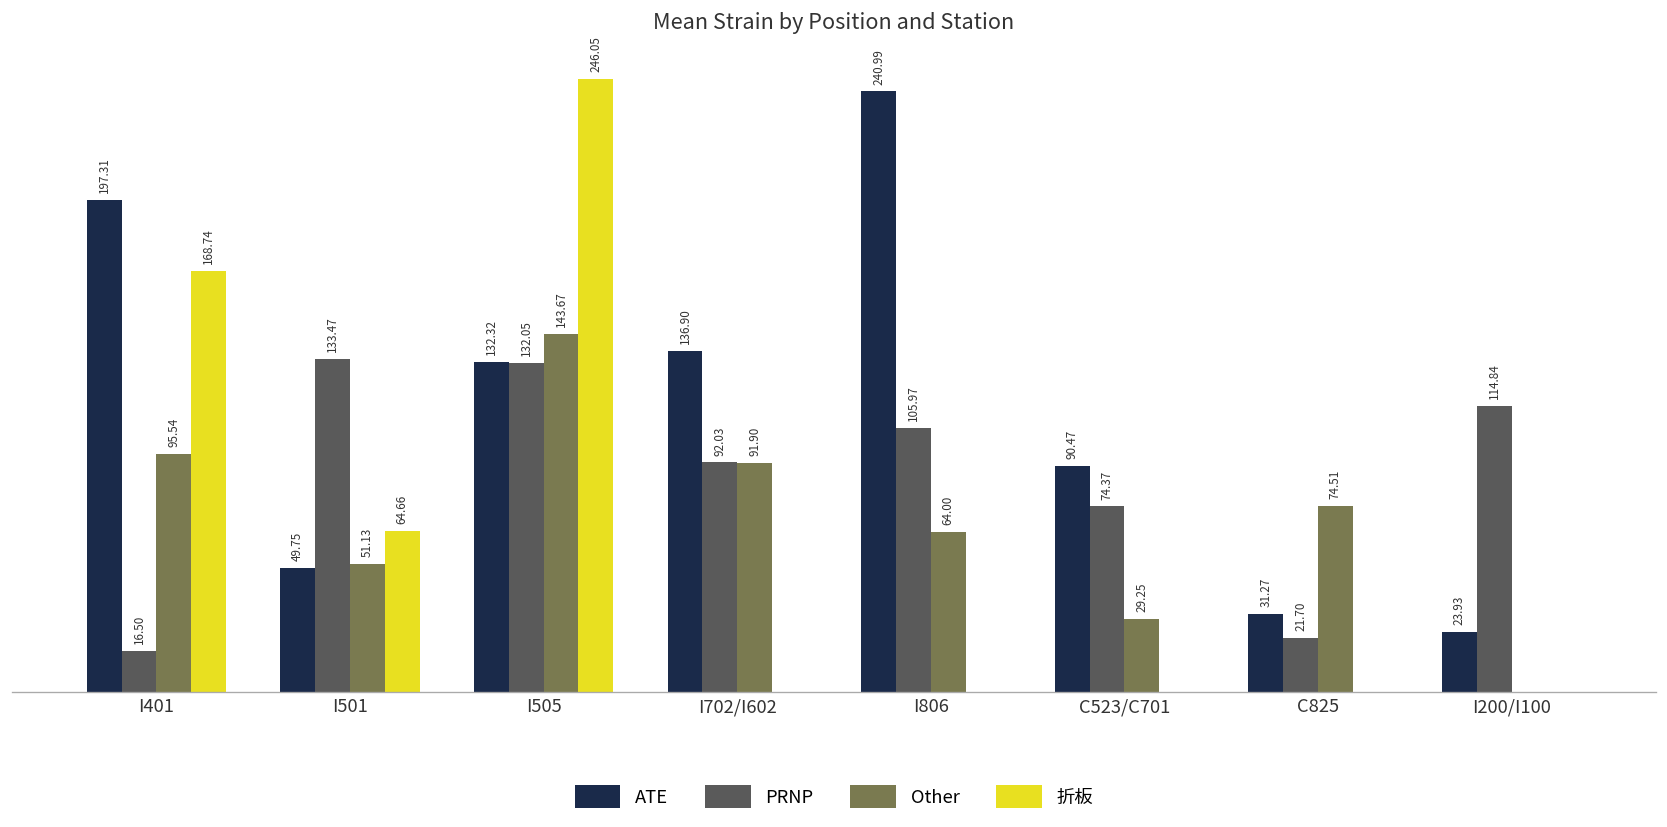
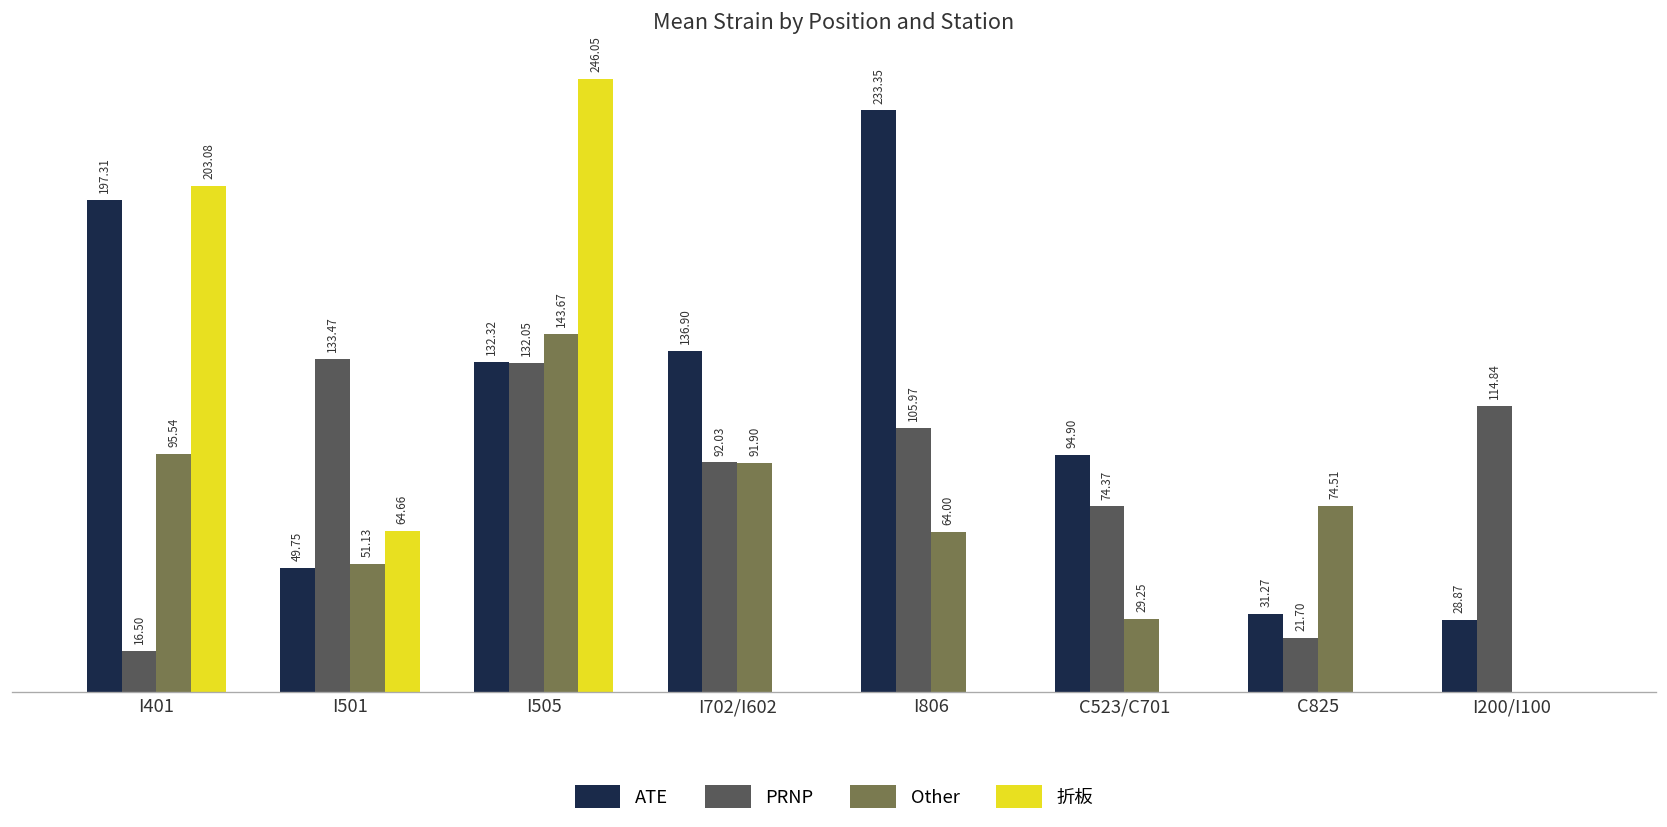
折板, I401: 168.74 -> 203.08
ATE, I806: 240.99 -> 233.35
ATE, C523/C701: 90.47 -> 94.90
ATE, I200/I100: 23.93 -> 28.87
